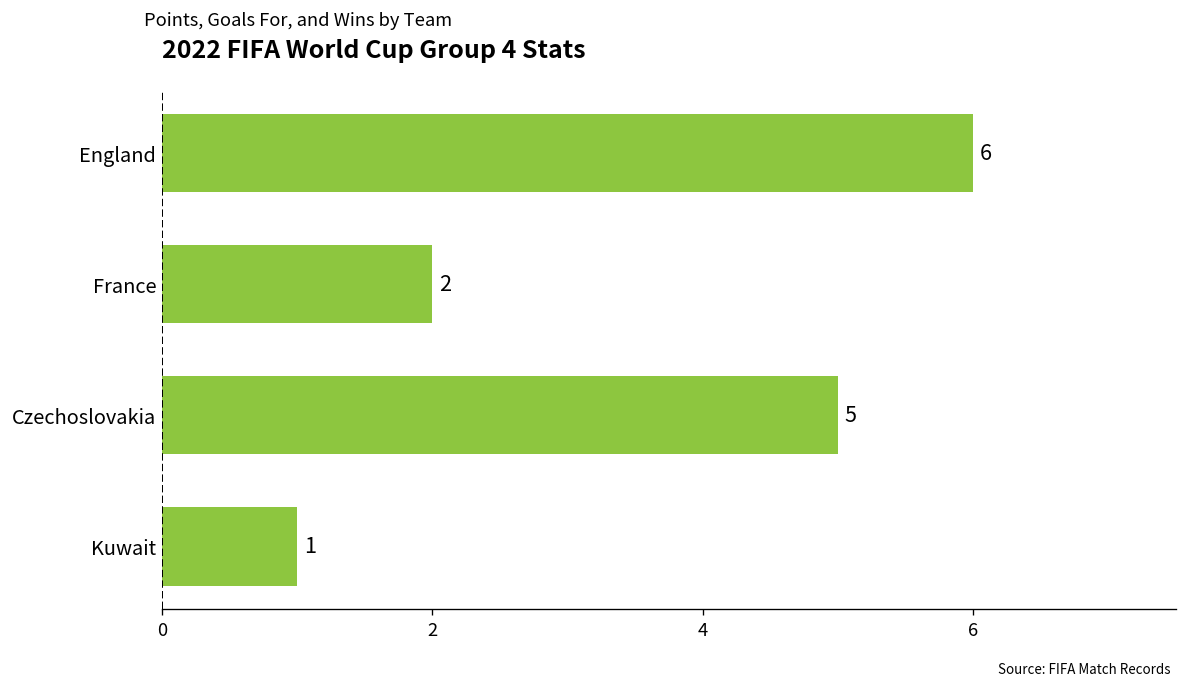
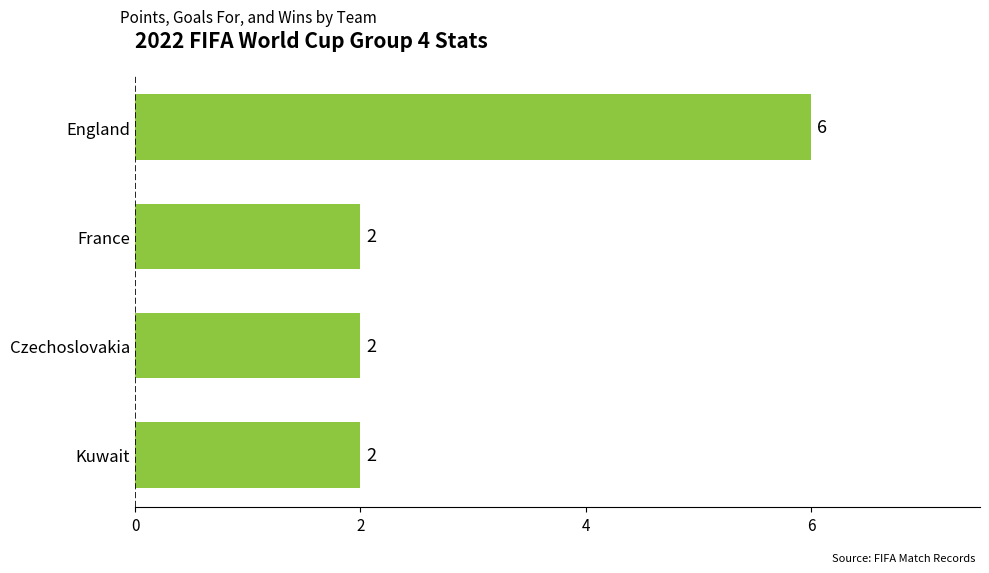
Czechoslovakia: 5 -> 2
Kuwait: 1 -> 2
